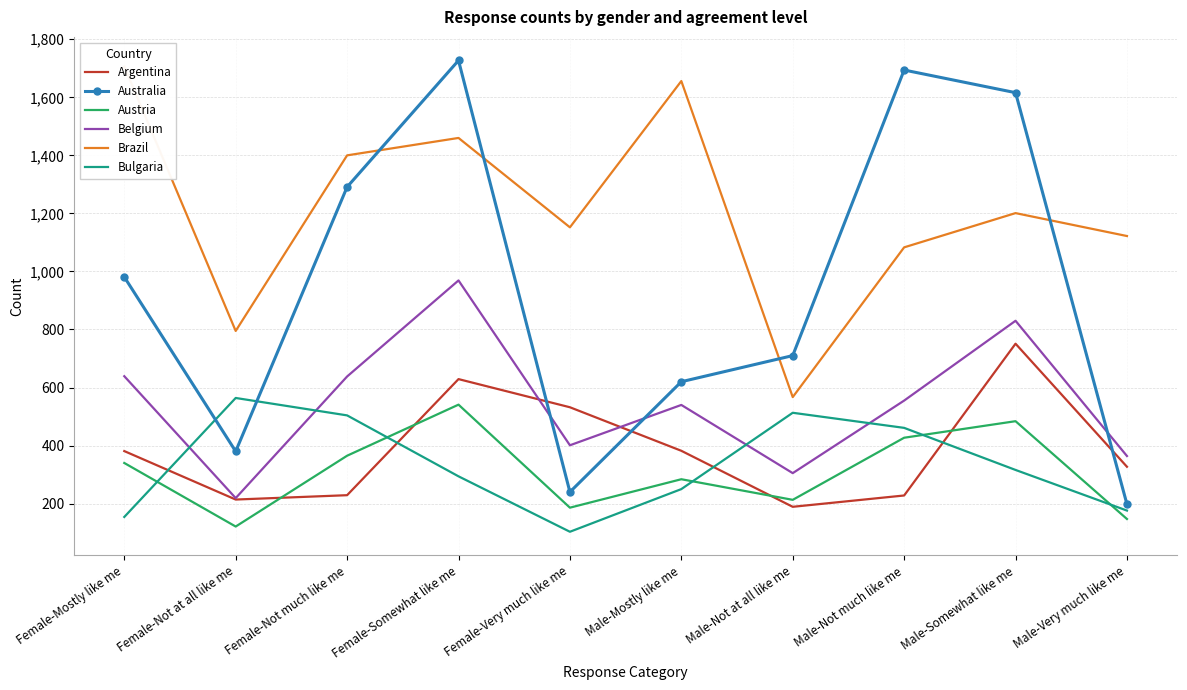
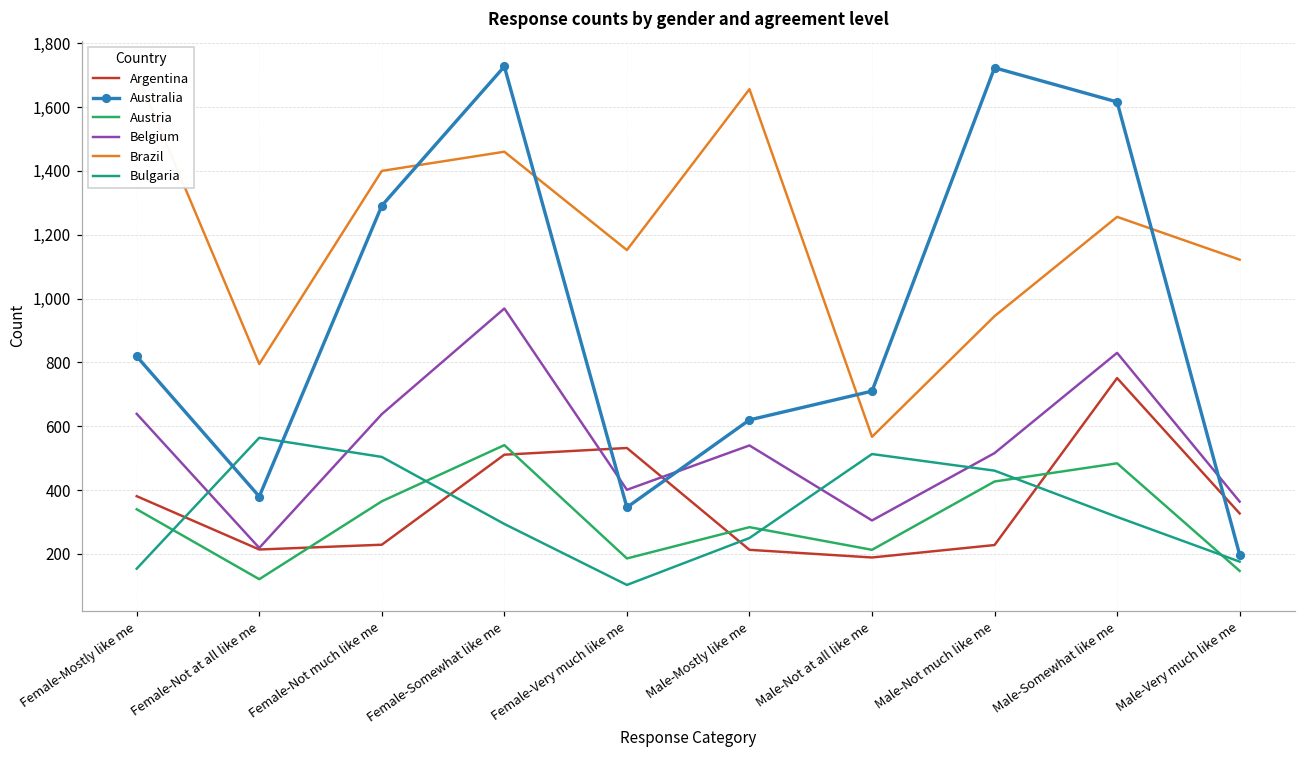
Australia, Female-Mostly like me: 980 -> 820
Argentina, Female-Somewhat like me: 630 -> 510
Australia, Female-Very much like me: 240 -> 350
Argentina, Male-Mostly like me: 380 -> 210
Australia, Male-Not much like me: 1,690 -> 1,720
Belgium, Male-Not much like me: 560 -> 520
Brazil, Male-Not much like me: 1,080 -> 950
Brazil, Male-Somewhat like me: 1,200 -> 1,260
